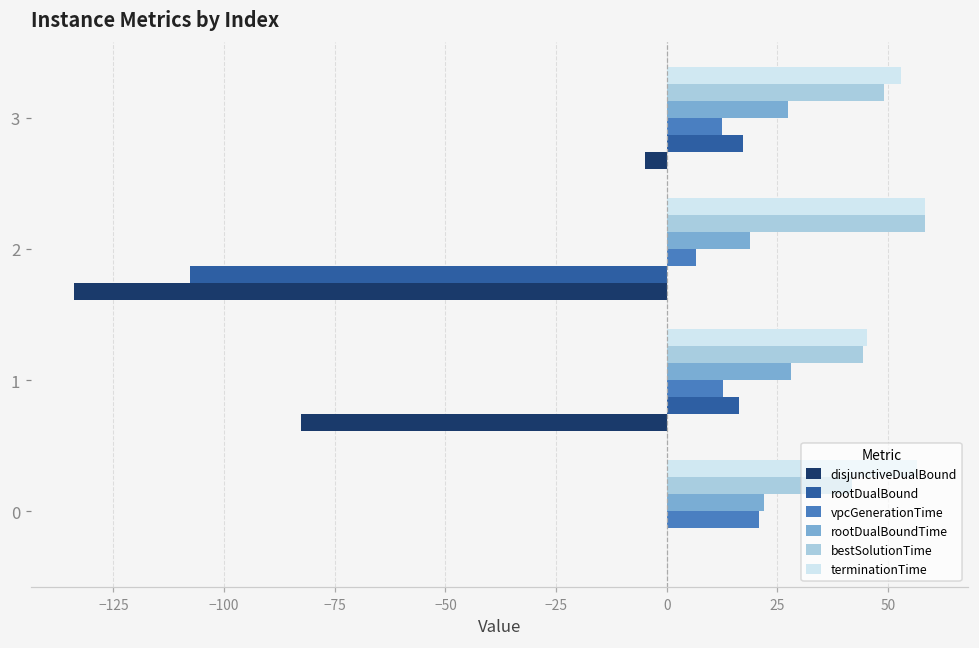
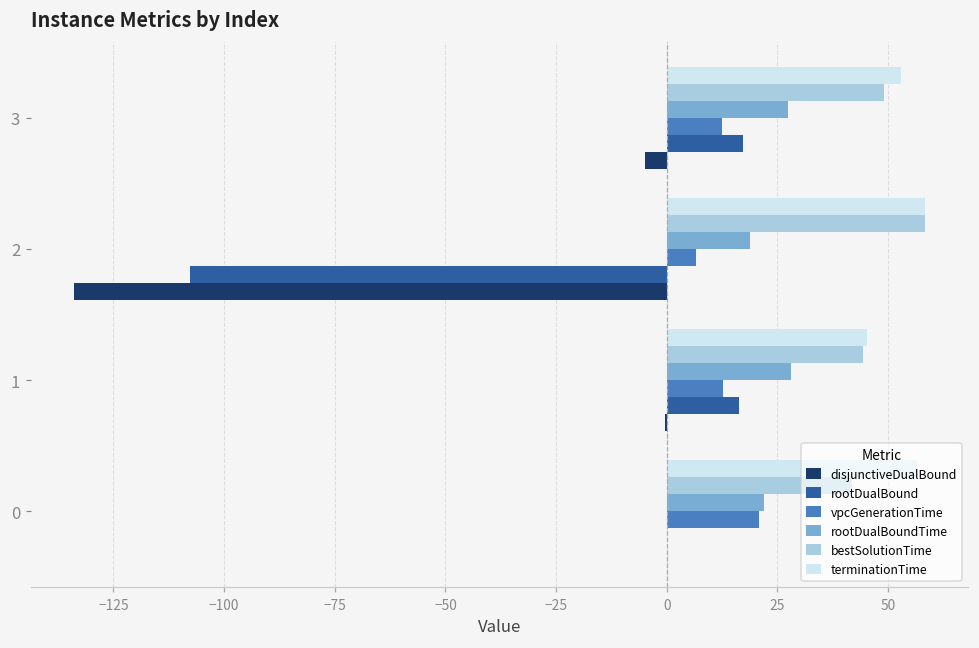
disjunctiveDualBound, 1: -83 -> 0
